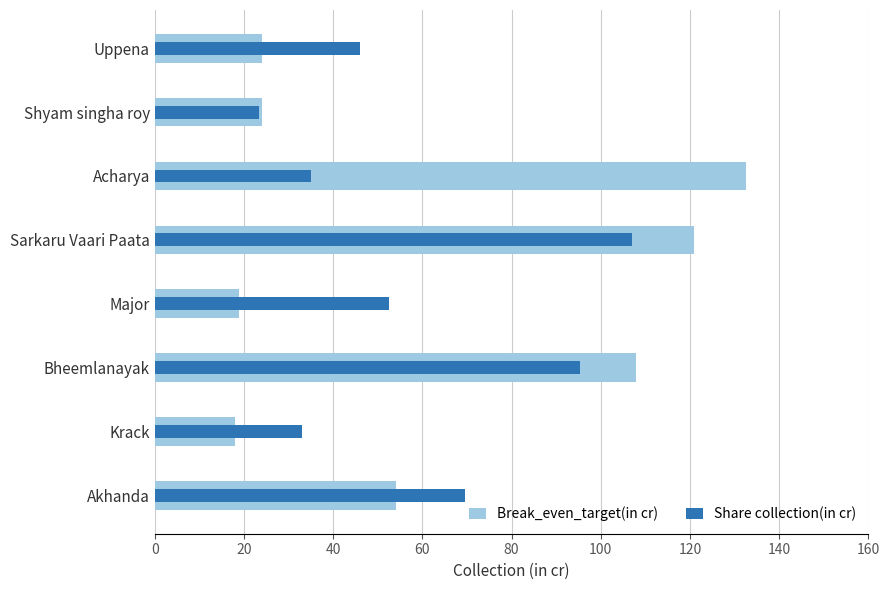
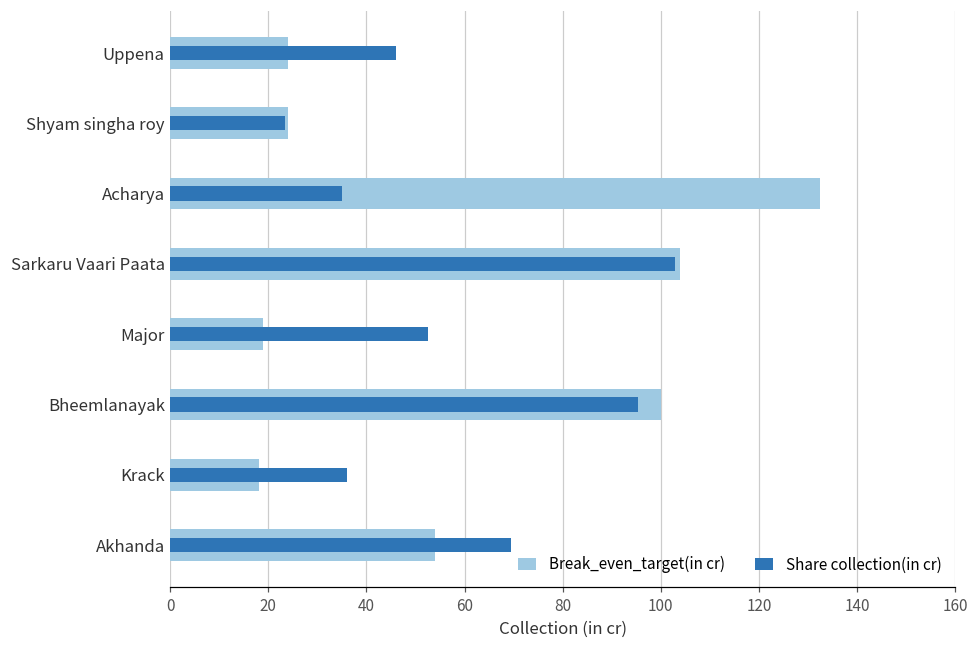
Break_even_target(in cr), Sarkaru Vaari Paata: 121 -> 104
Share collection(in cr), Sarkaru Vaari Paata: 107 -> 103
Break_even_target(in cr), Bheemlanayak: 108 -> 100
Share collection(in cr), Krack: 33 -> 36
